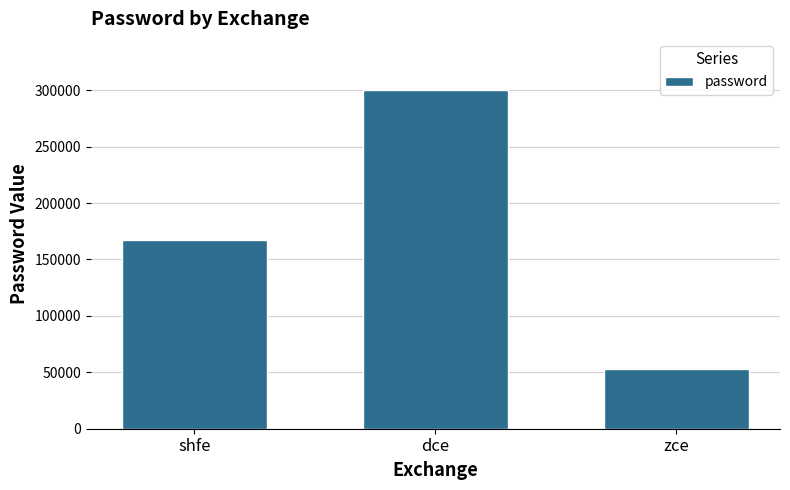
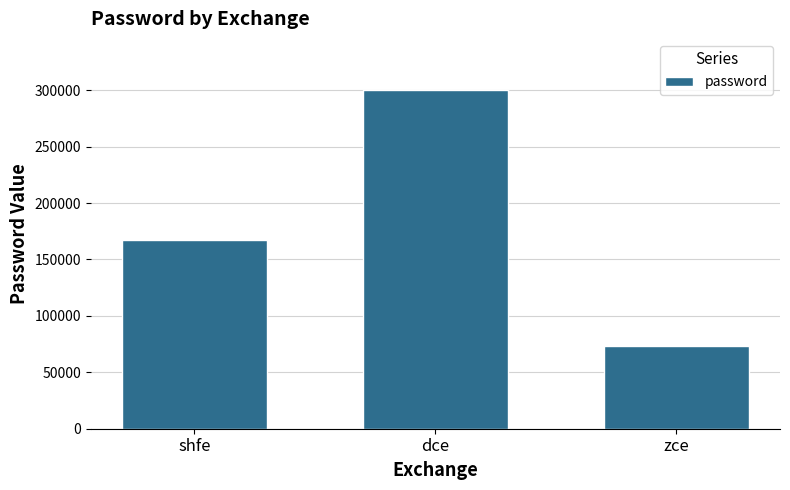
zce: 53000 -> 73000
